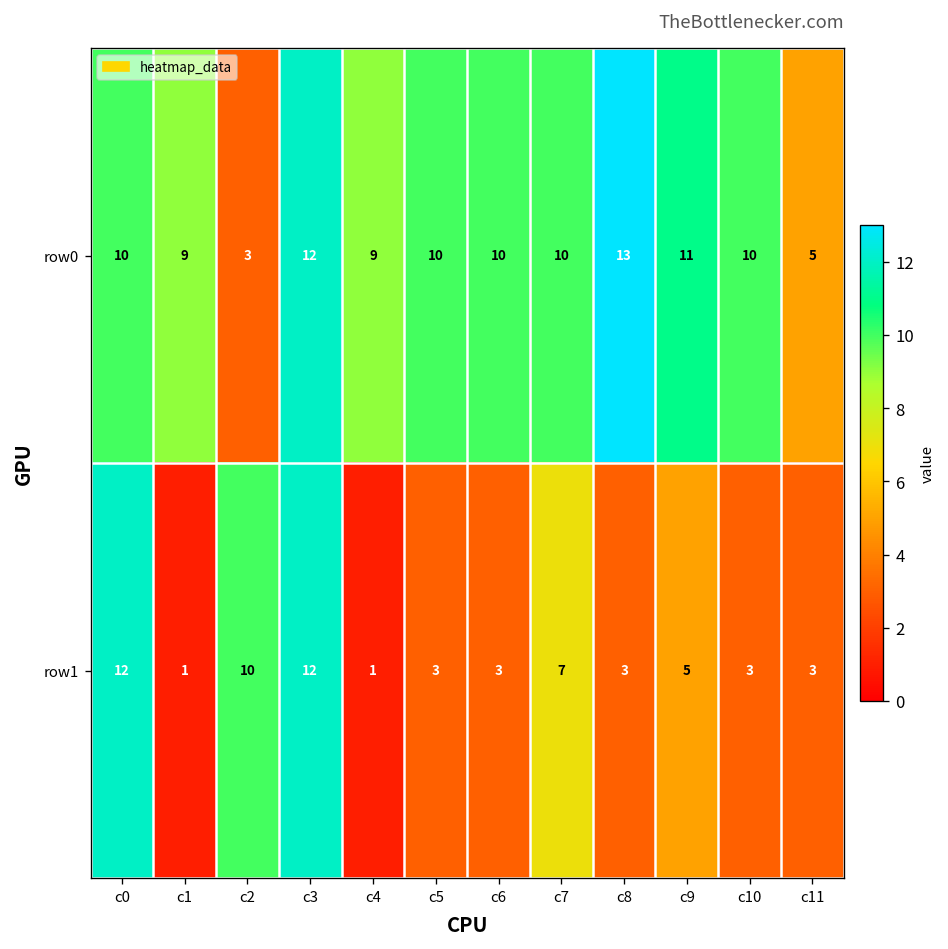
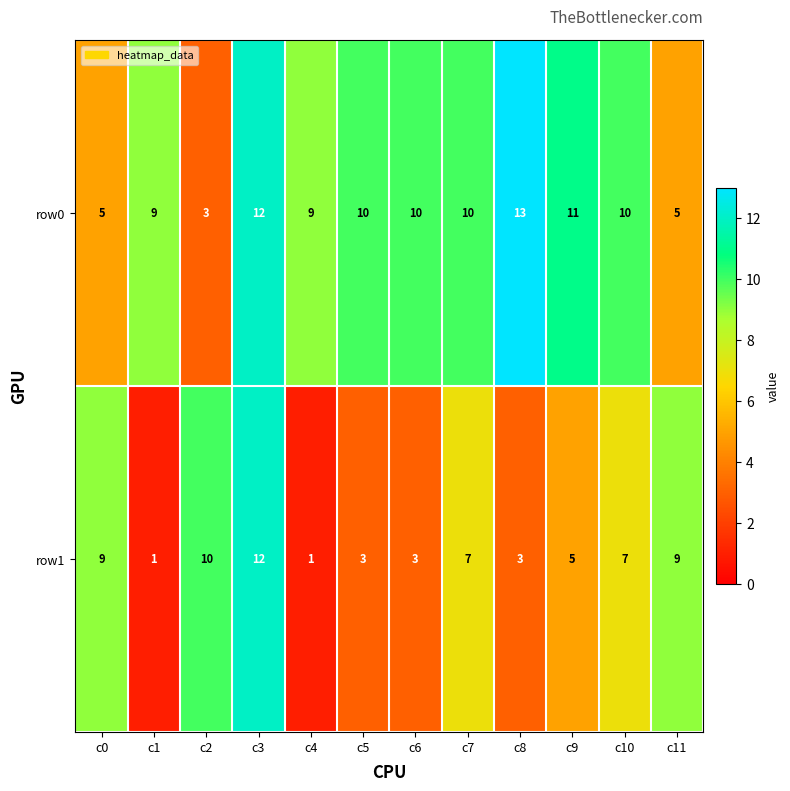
row0, c0: 10 -> 5
row1, c0: 12 -> 9
row1, c10: 3 -> 7
row1, c11: 3 -> 9
